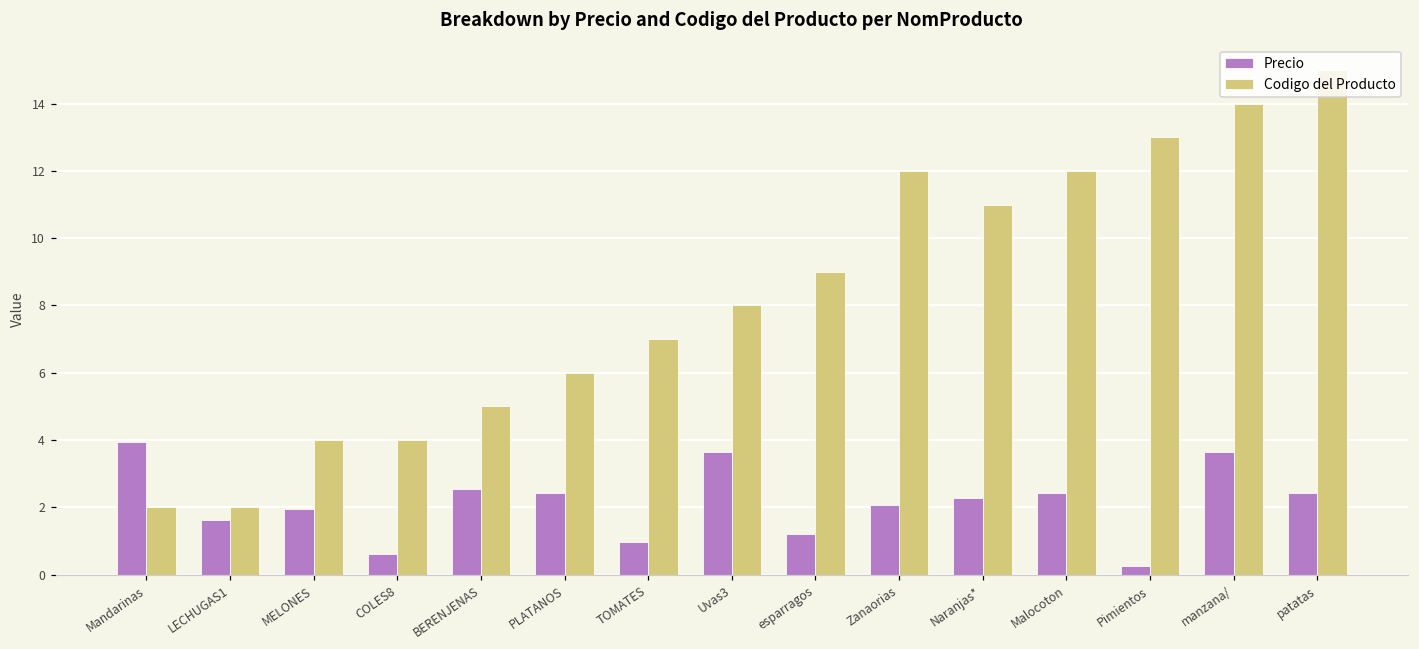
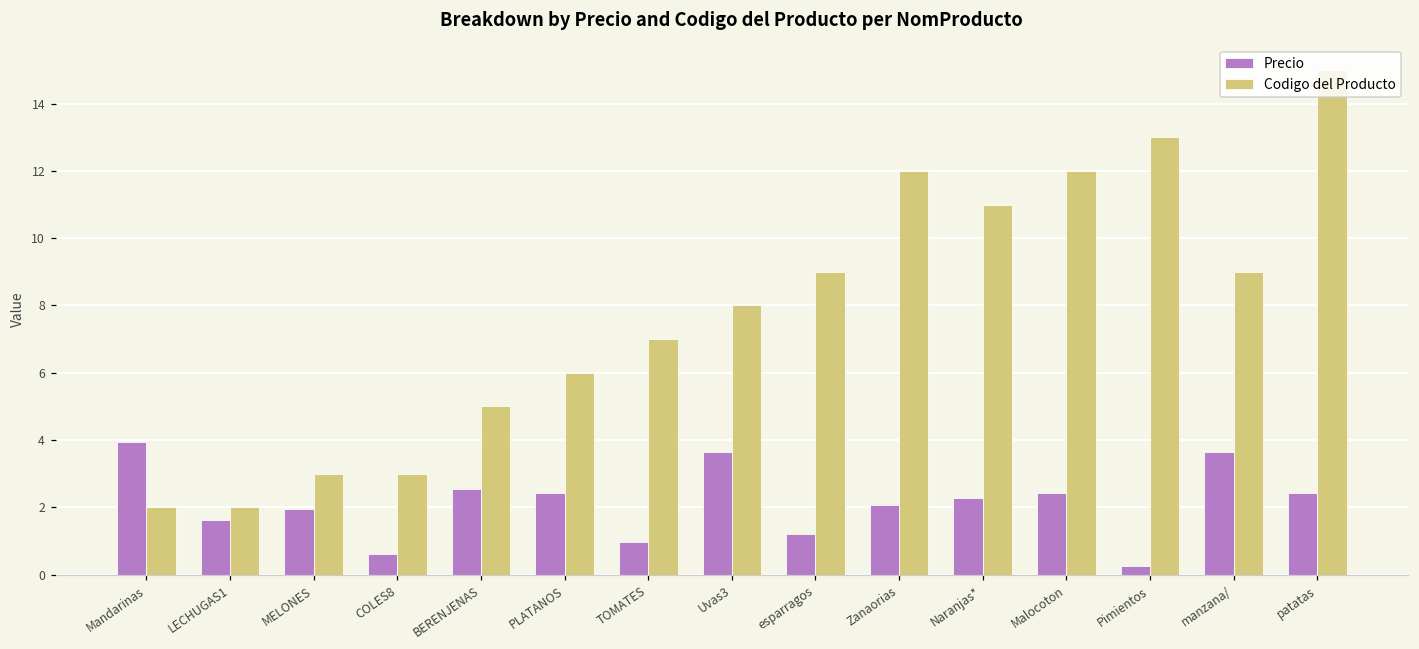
Codigo del Producto, MELONES: 4 -> 3
Codigo del Producto, COLES8: 4 -> 3
Codigo del Producto, manzana/: 14 -> 9
